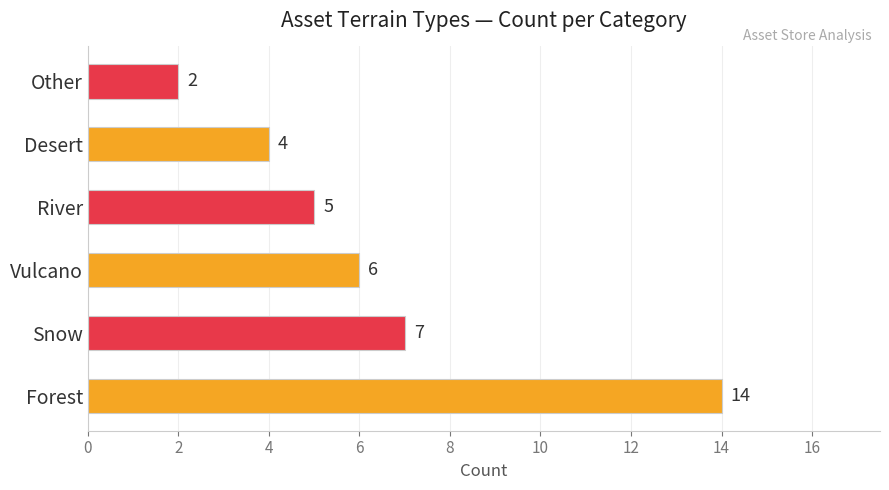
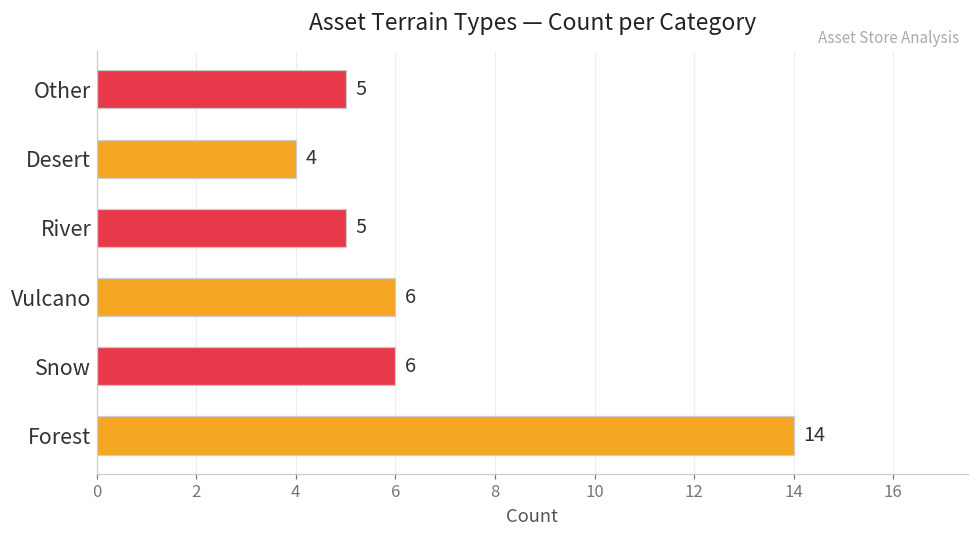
Other: 2 -> 5
Snow: 7 -> 6
